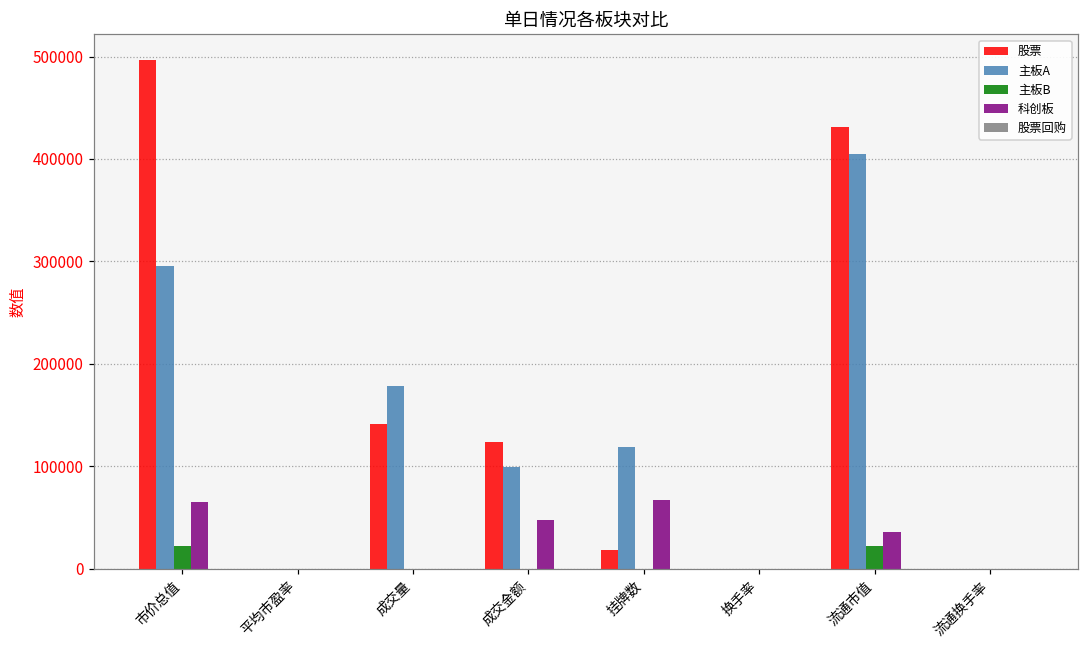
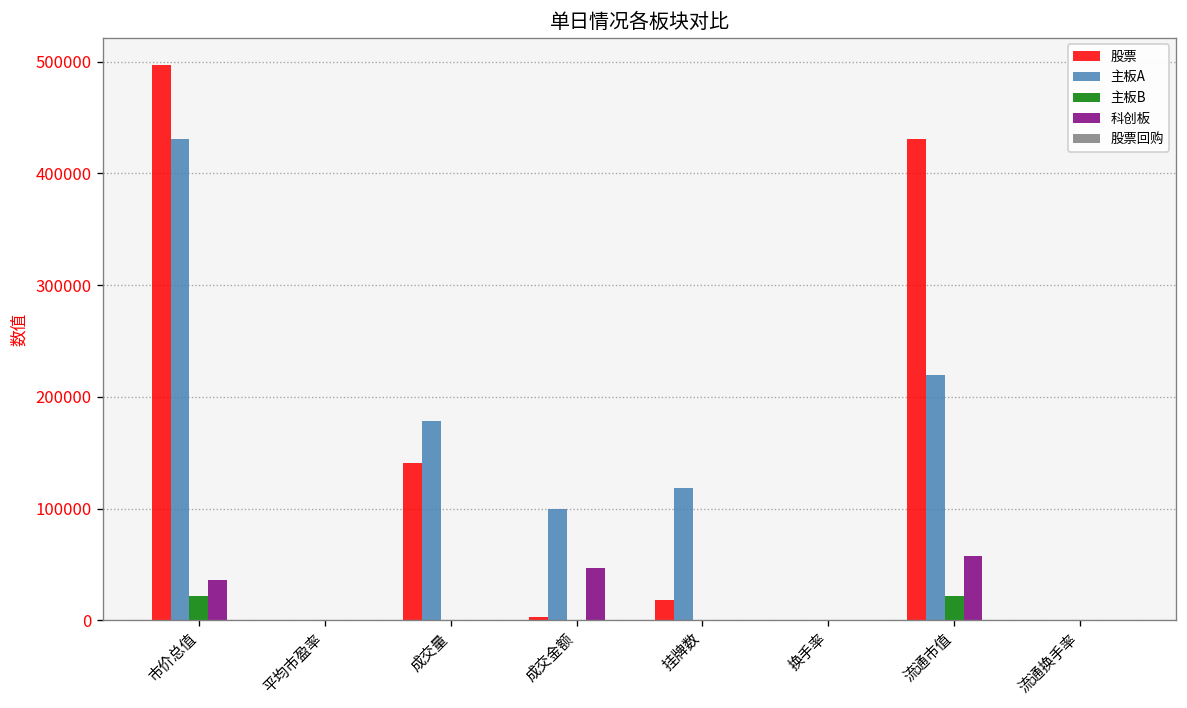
主板A, 市价总值: 300000 -> 430000
科创板, 市价总值: 60000 -> 40000
股票, 成交金额: 120000 -> 0
科创板, 挂牌数: 70000 -> 0
主板A, 流通市值: 400000 -> 220000
科创板, 流通市值: 40000 -> 60000
